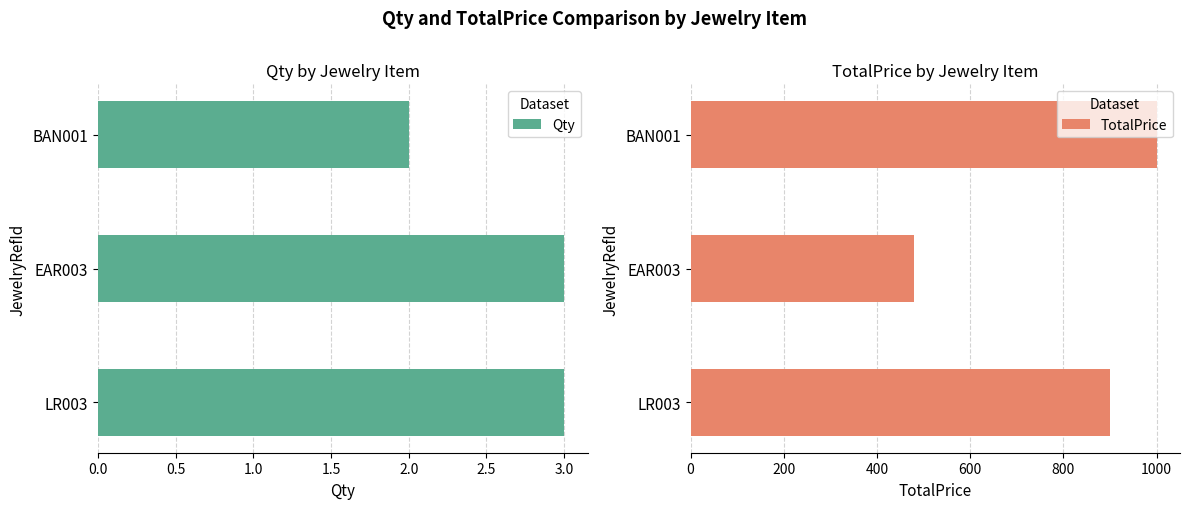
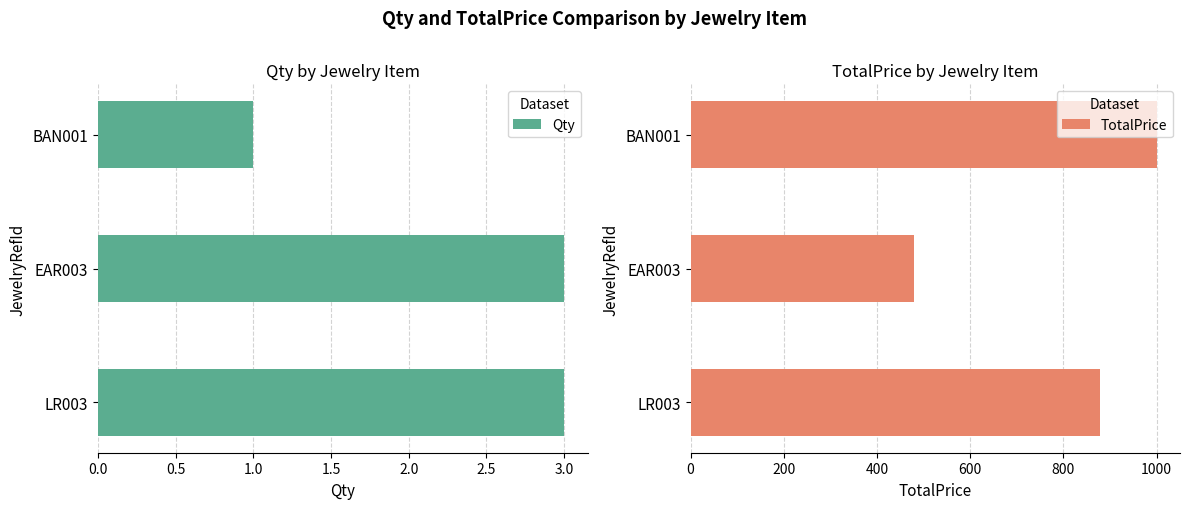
Qty by Jewelry Item, BAN001: 2 -> 1
TotalPrice by Jewelry Item, LR003: 900 -> 880
